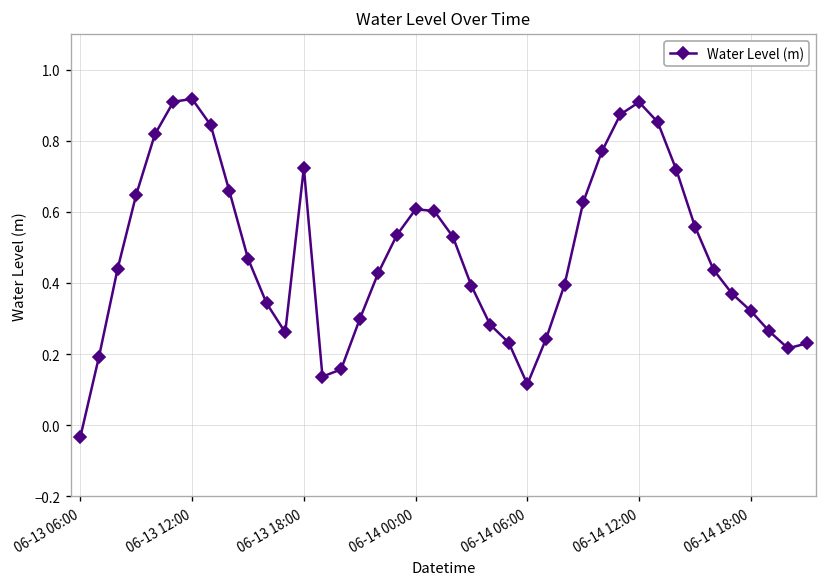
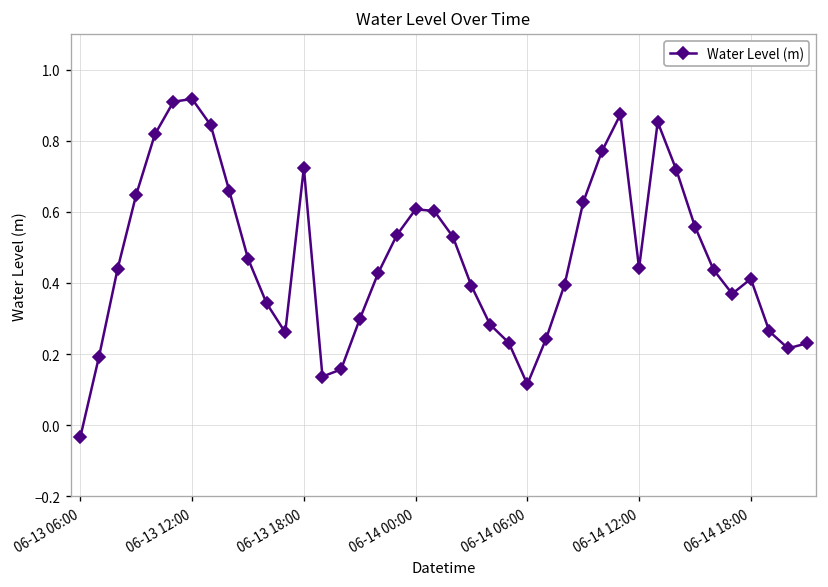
06-14 12:00: 0.91 -> 0.44
06-14 18:00: 0.32 -> 0.41
